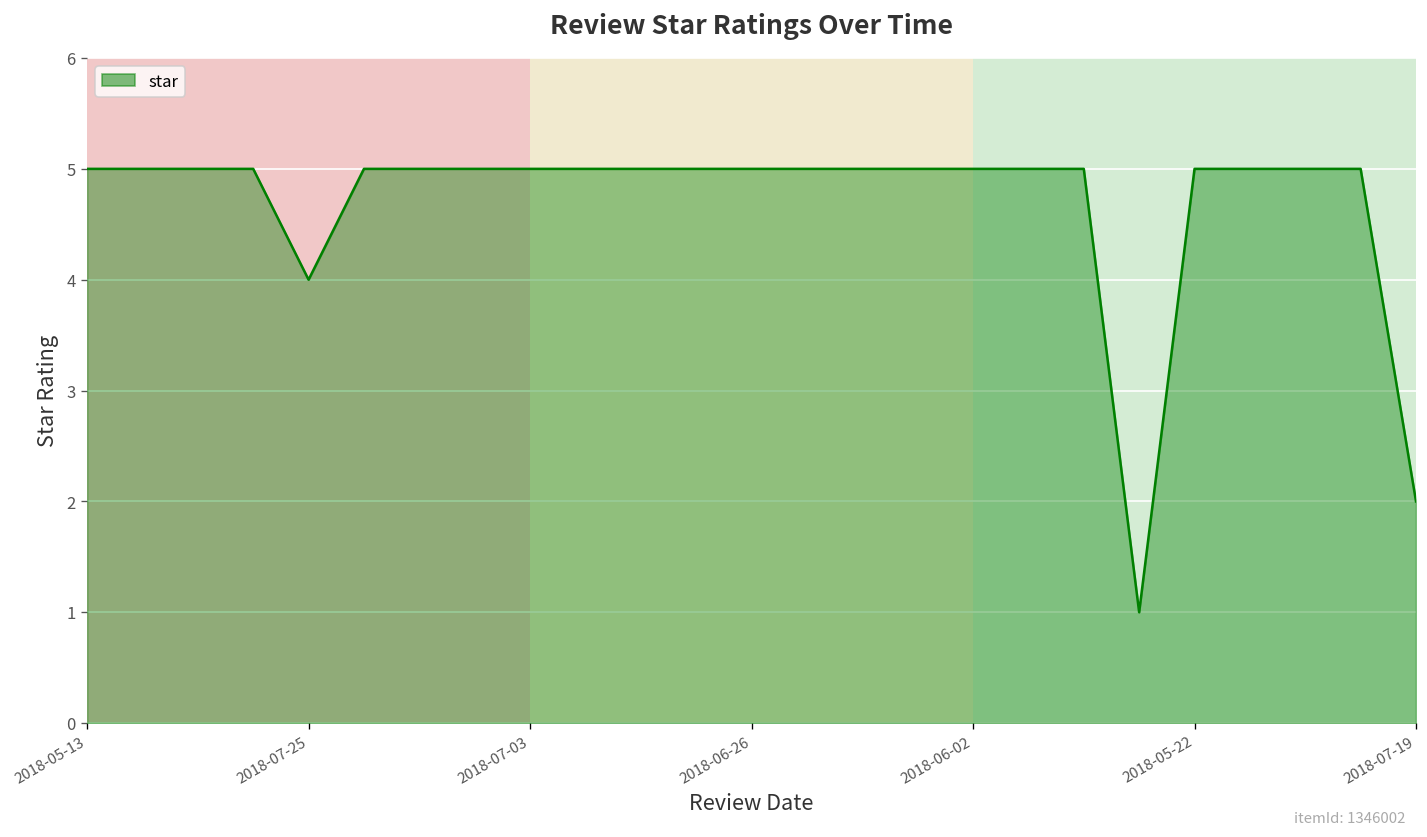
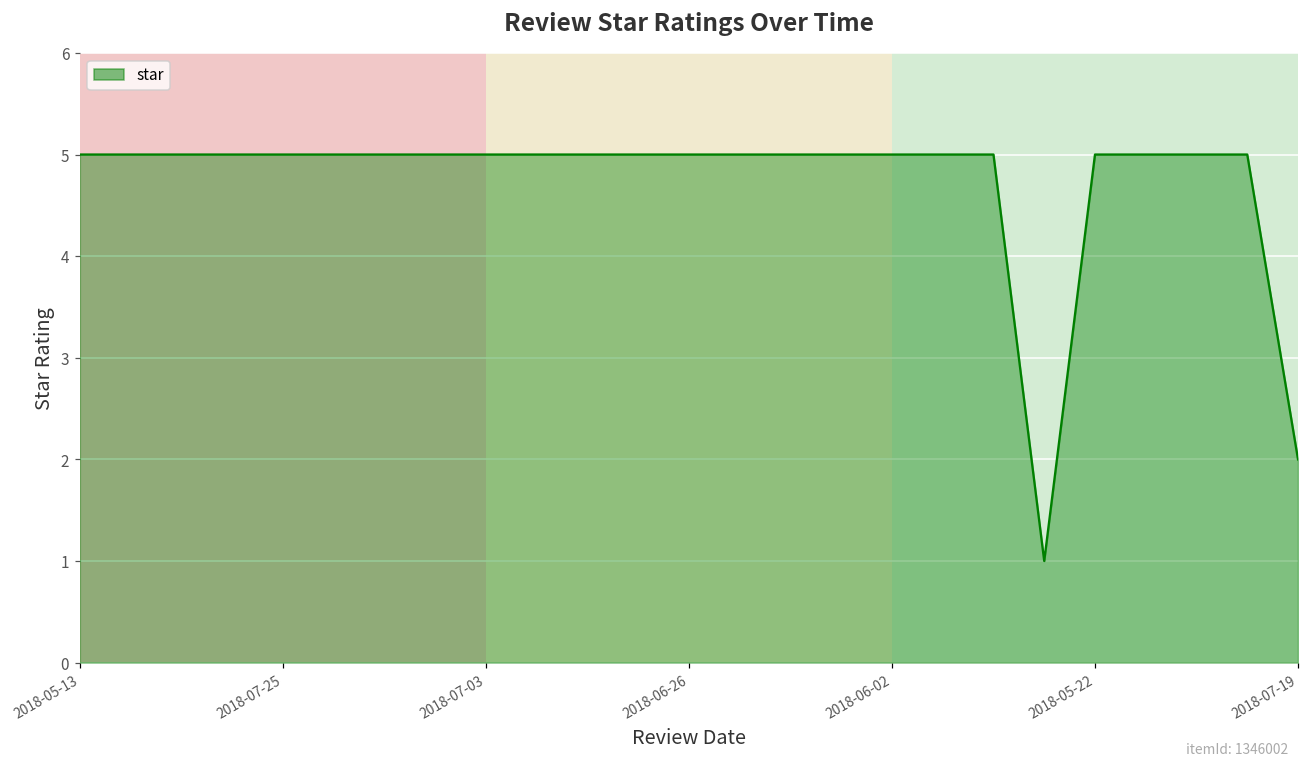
2018-07-25: 4 -> 5
